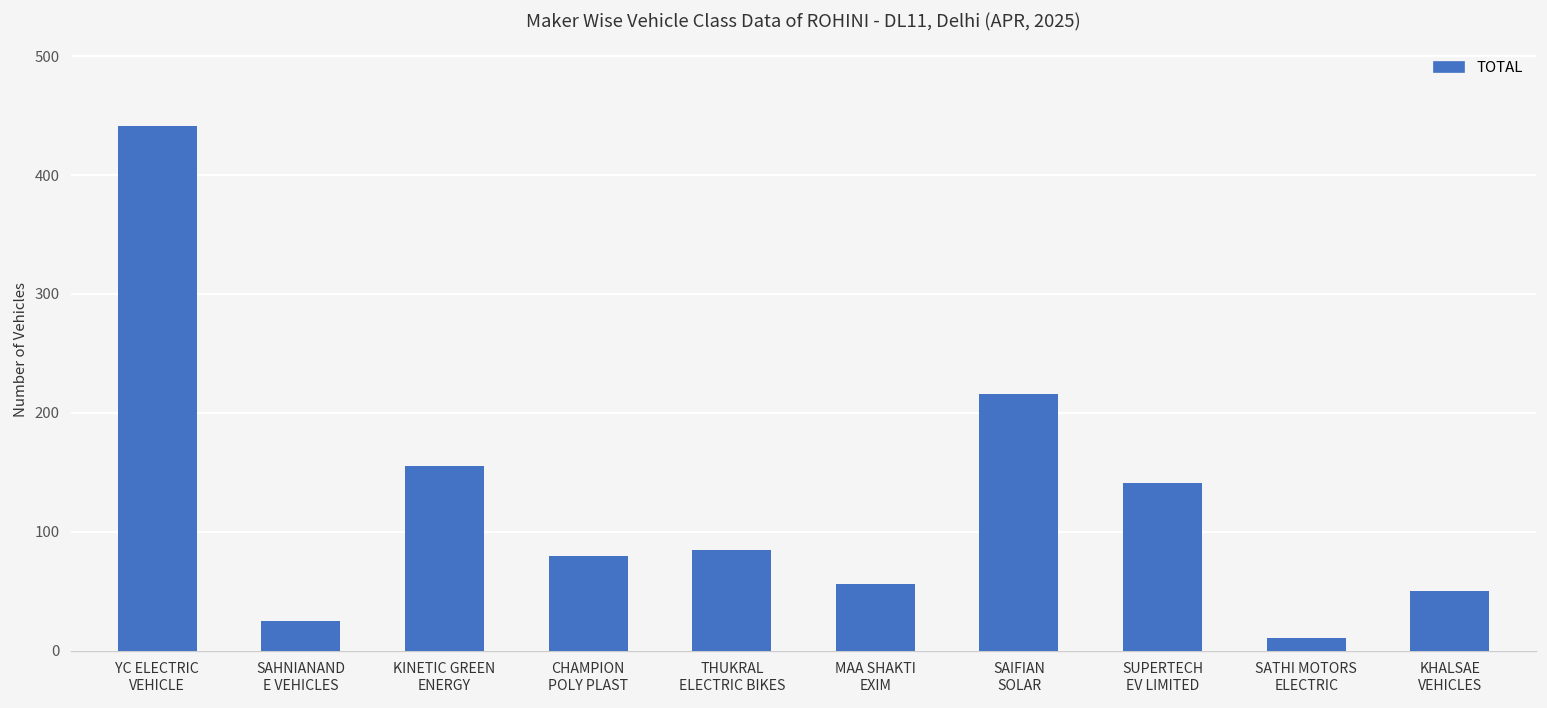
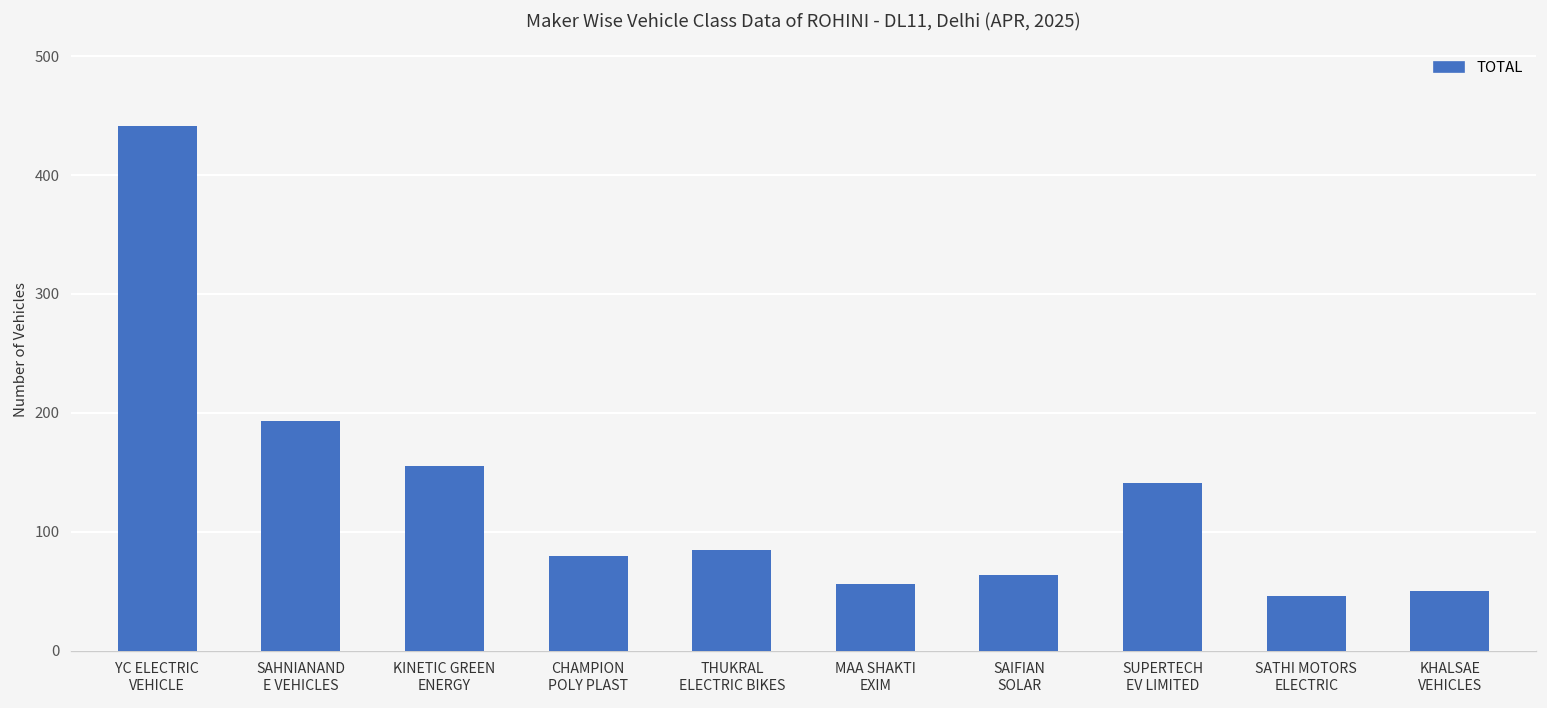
SAHNIANAND E VEHICLES: 30 -> 190
SAIFIAN SOLAR: 220 -> 60
SATHI MOTORS ELECTRIC: 10 -> 50
